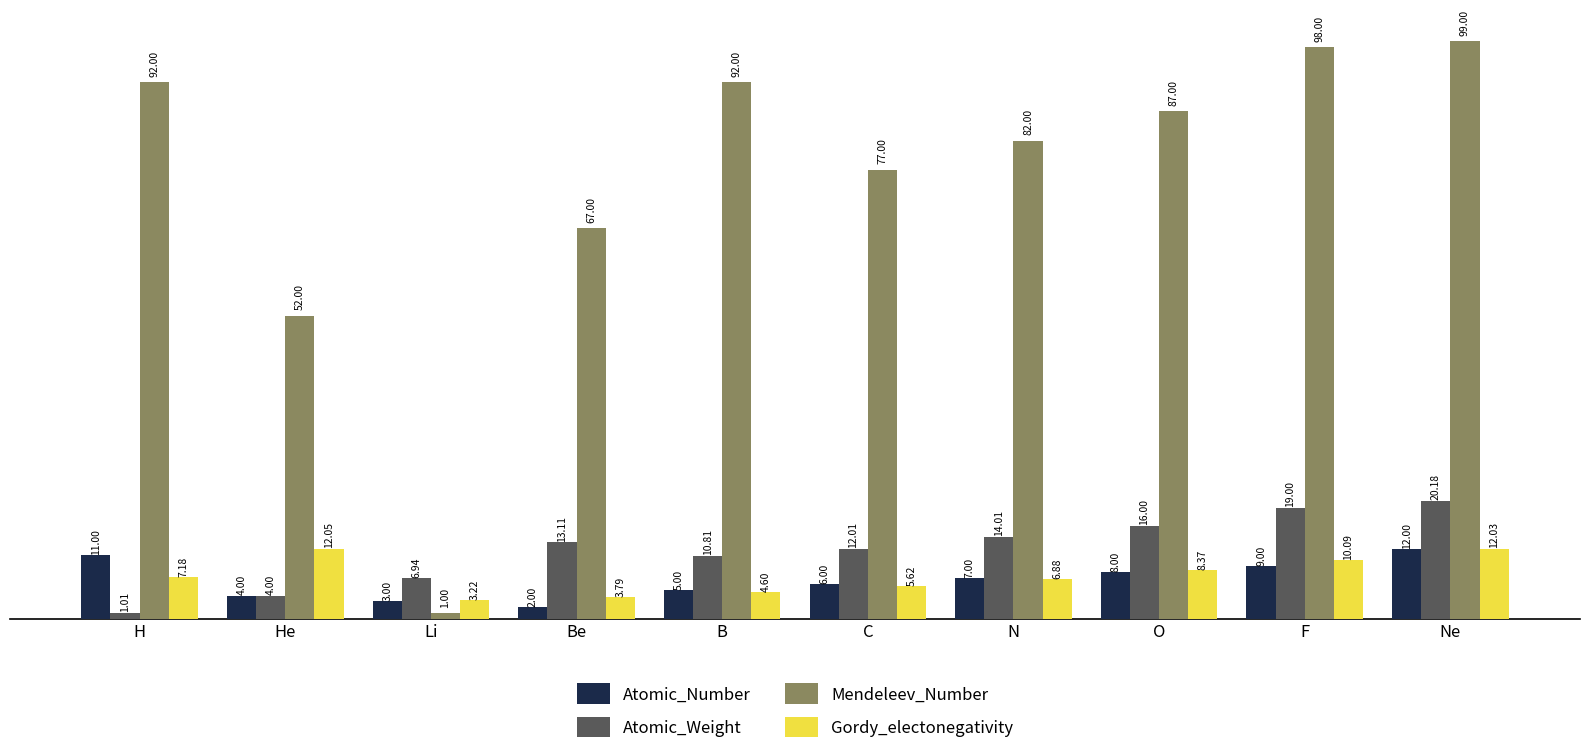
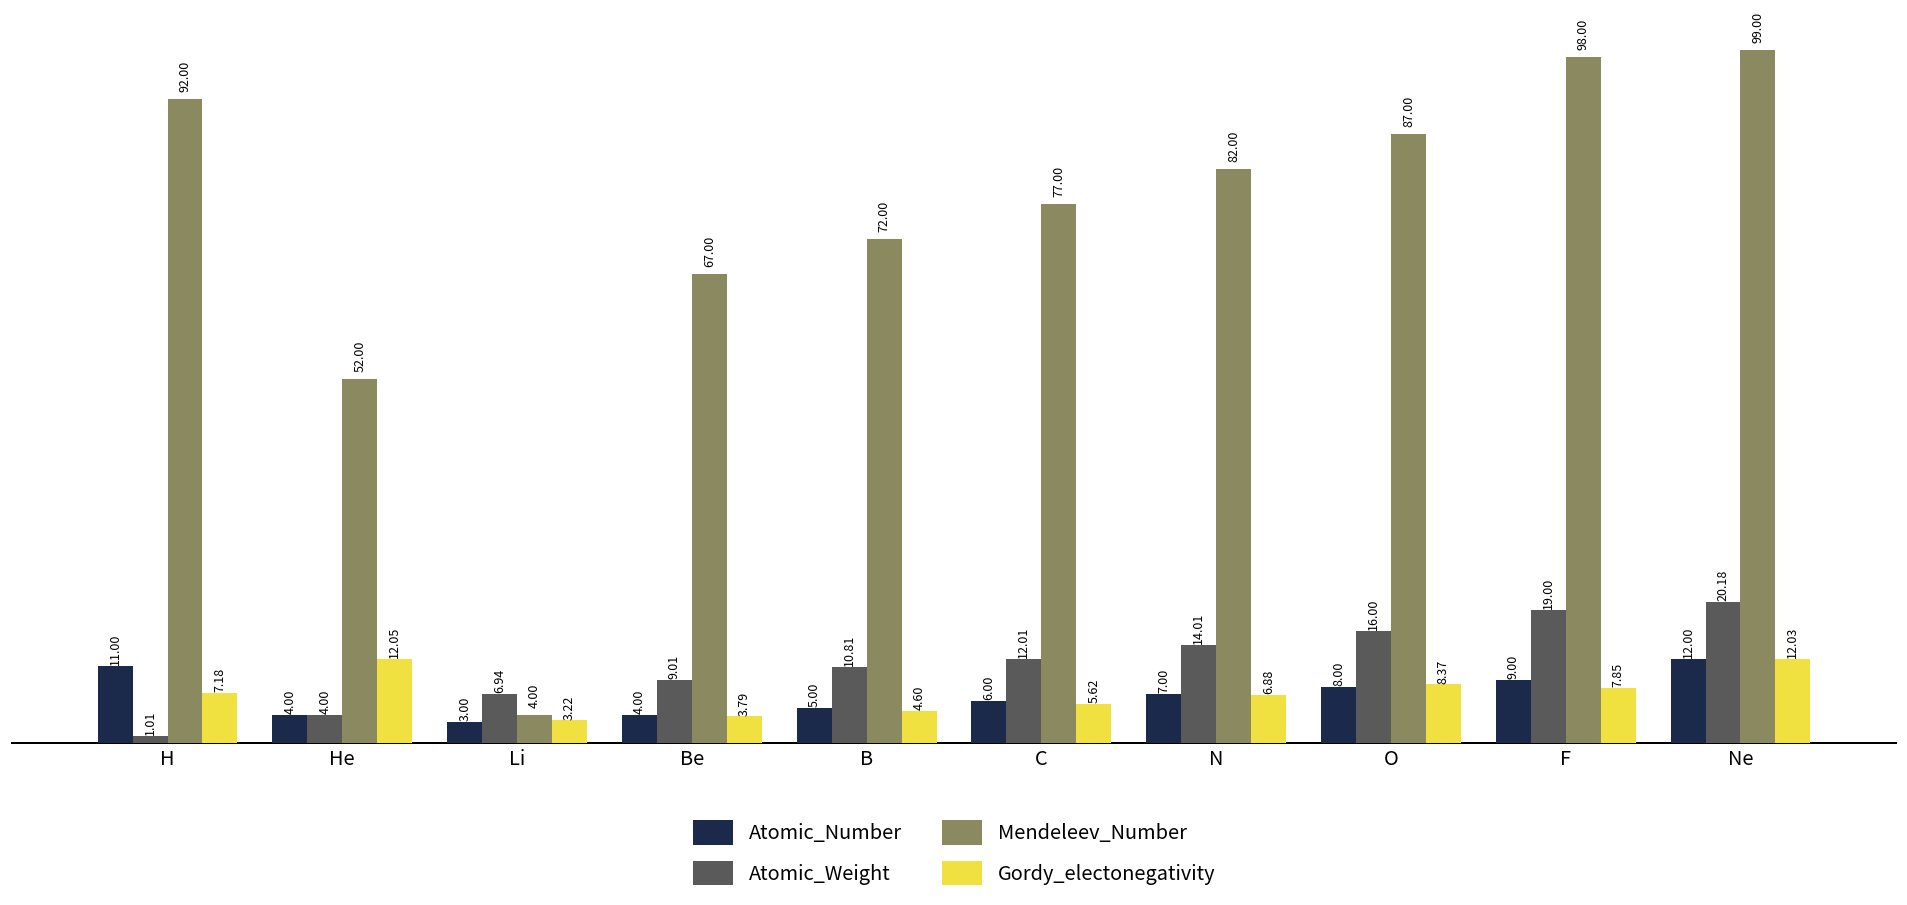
Mendeleev_Number, Li: 1.00 -> 4.00
Atomic_Number, Be: 2.00 -> 4.00
Atomic_Weight, Be: 13.11 -> 9.01
Mendeleev_Number, B: 92.00 -> 72.00
Gordy_electonegativity, F: 10.09 -> 7.85
